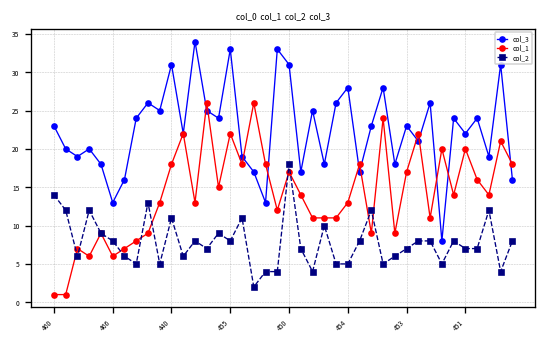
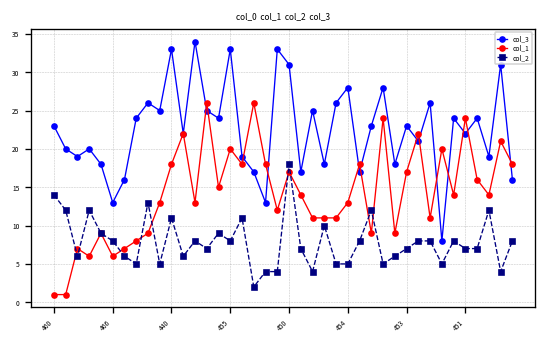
col_3, 440: 31 -> 33
col_1, 455: 22 -> 20
col_1, 451: 20 -> 24
